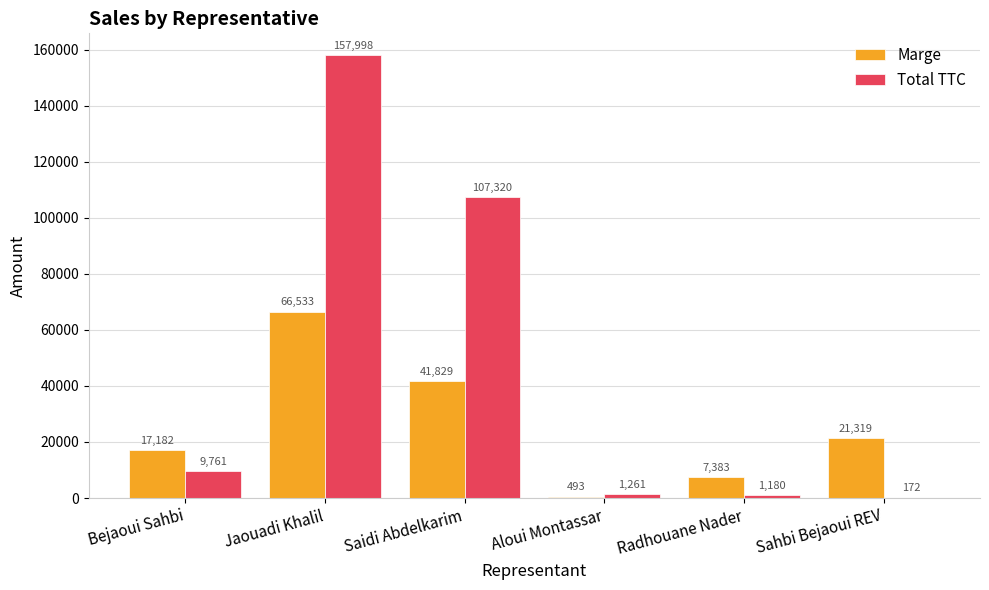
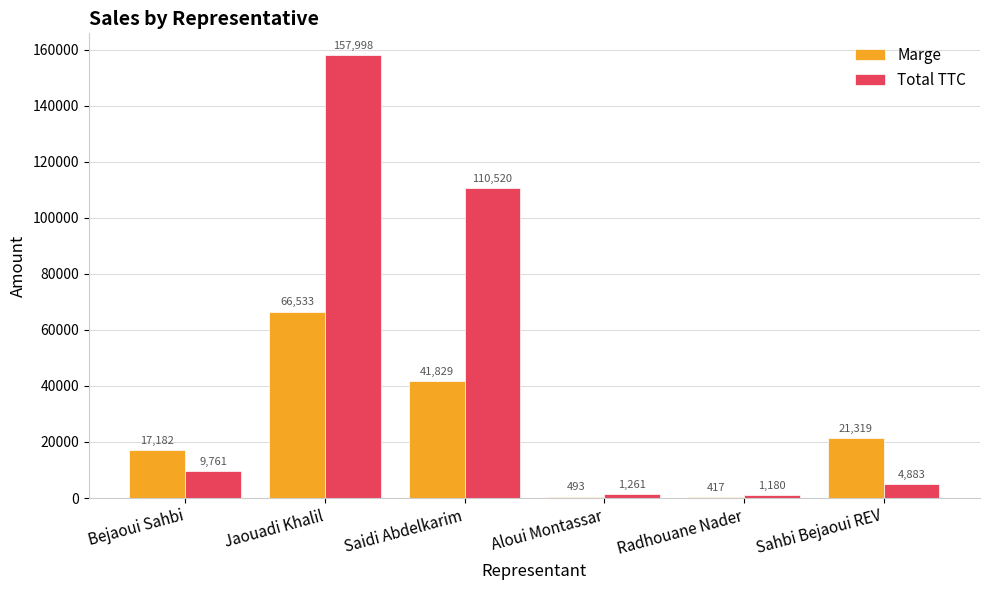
Total TTC, Saidi Abdelkarim: 107,320 -> 110,520
Marge, Radhouane Nader: 7,383 -> 417
Total TTC, Sahbi Bejaoui REV: 172 -> 4,883
